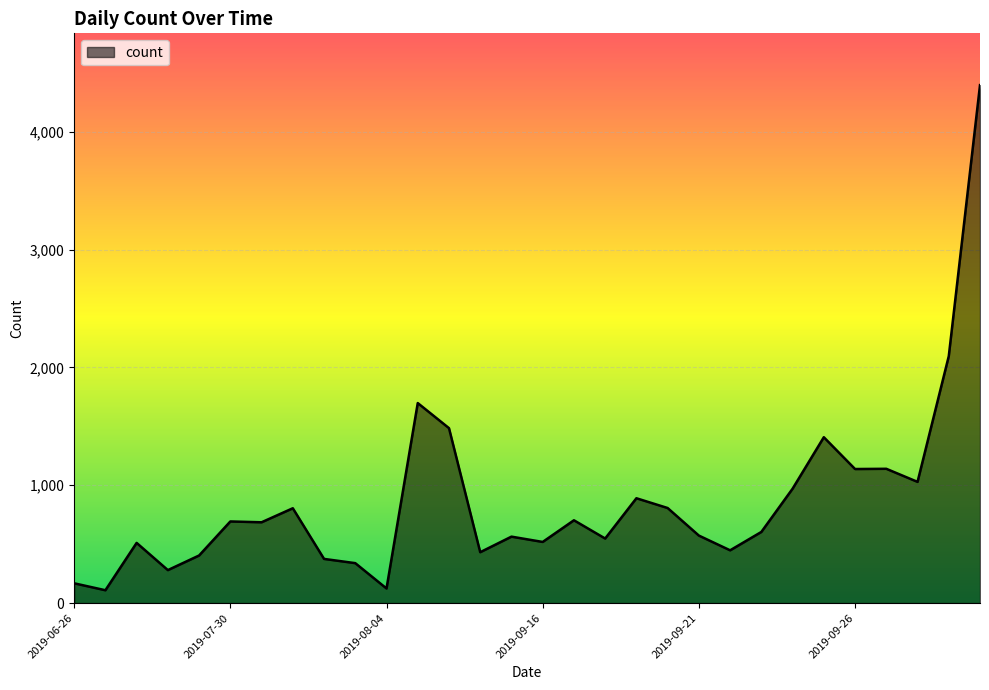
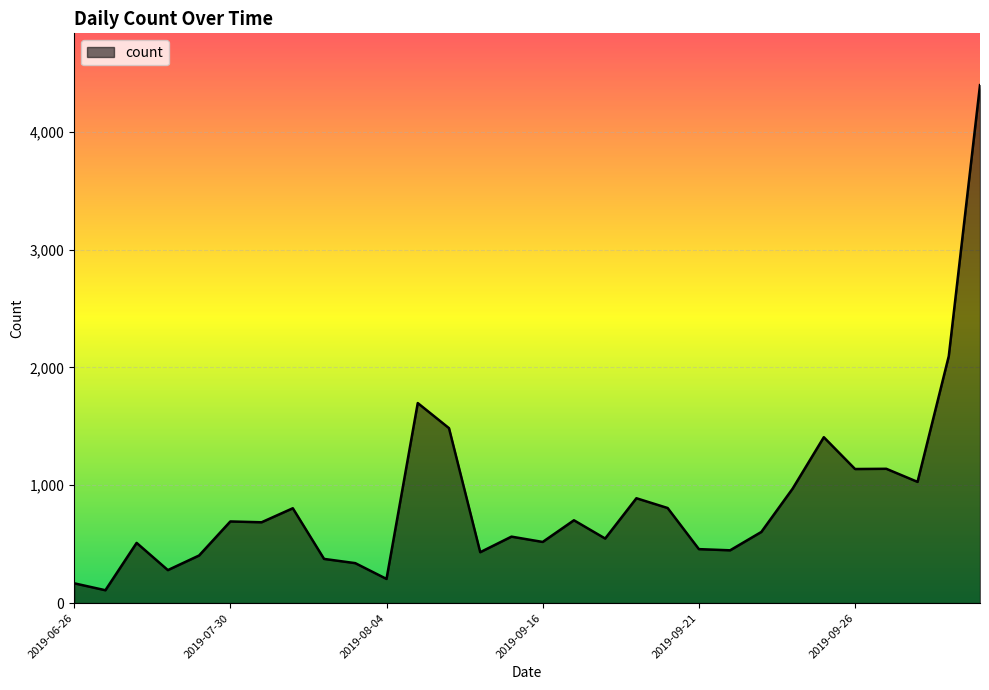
2019-08-04: 120 -> 210
2019-09-21: 570 -> 460
